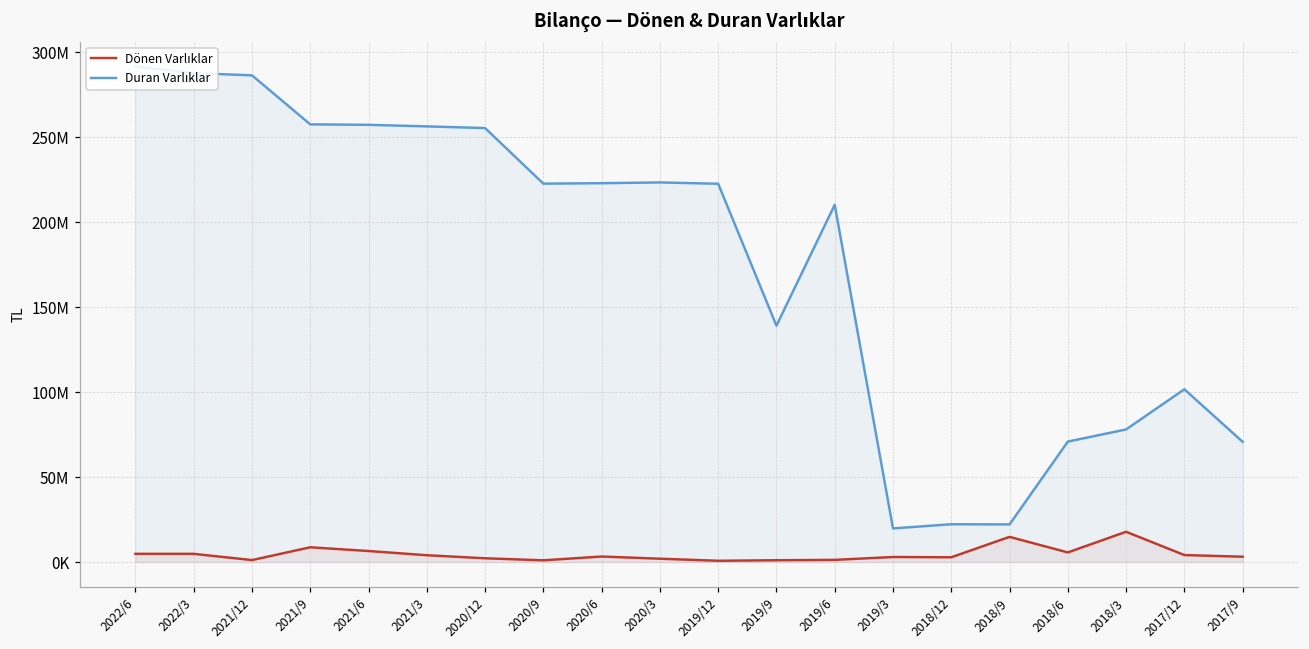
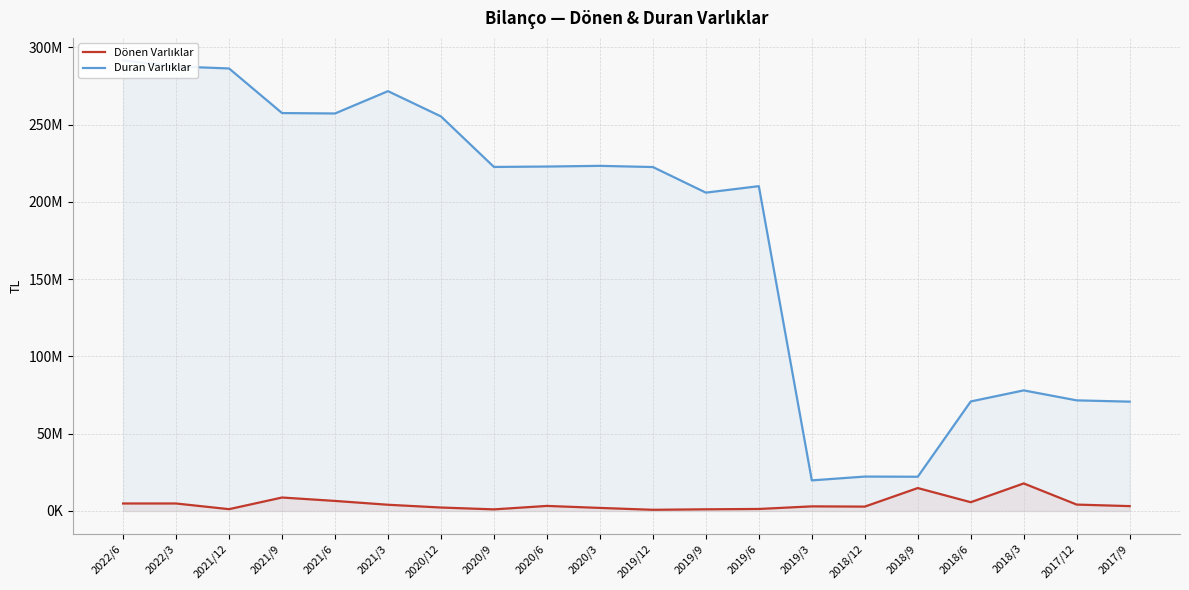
Duran Varlıklar, 2021/3: 256000000 -> 272000000
Duran Varlıklar, 2019/9: 139000000 -> 206000000
Duran Varlıklar, 2017/12: 102000000 -> 72000000
